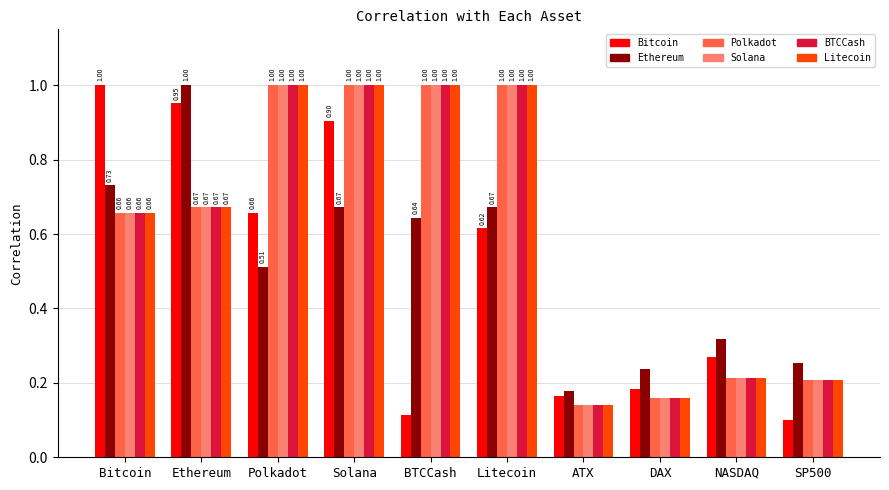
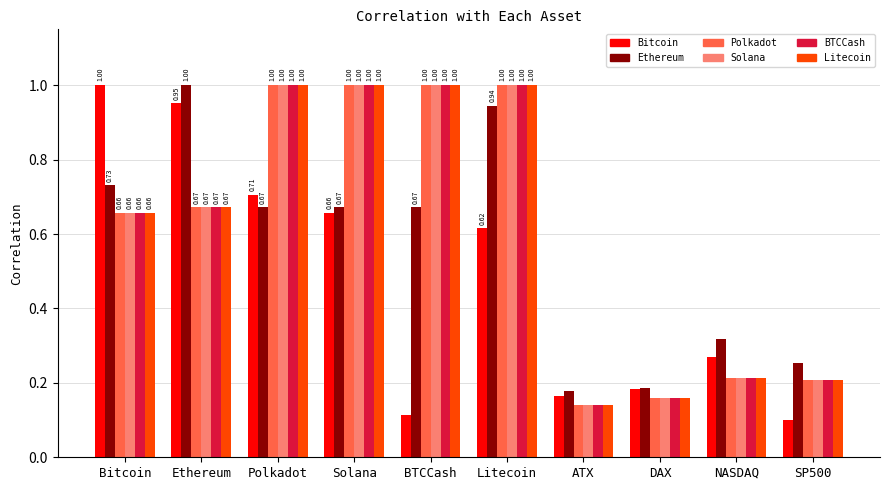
Bitcoin, Polkadot: 0.66 -> 0.71
Ethereum, Polkadot: 0.51 -> 0.67
Bitcoin, Solana: 0.90 -> 0.66
Ethereum, BTCCash: 0.64 -> 0.67
Ethereum, Litecoin: 0.67 -> 0.94
Ethereum, DAX: 0.24 -> 0.19
